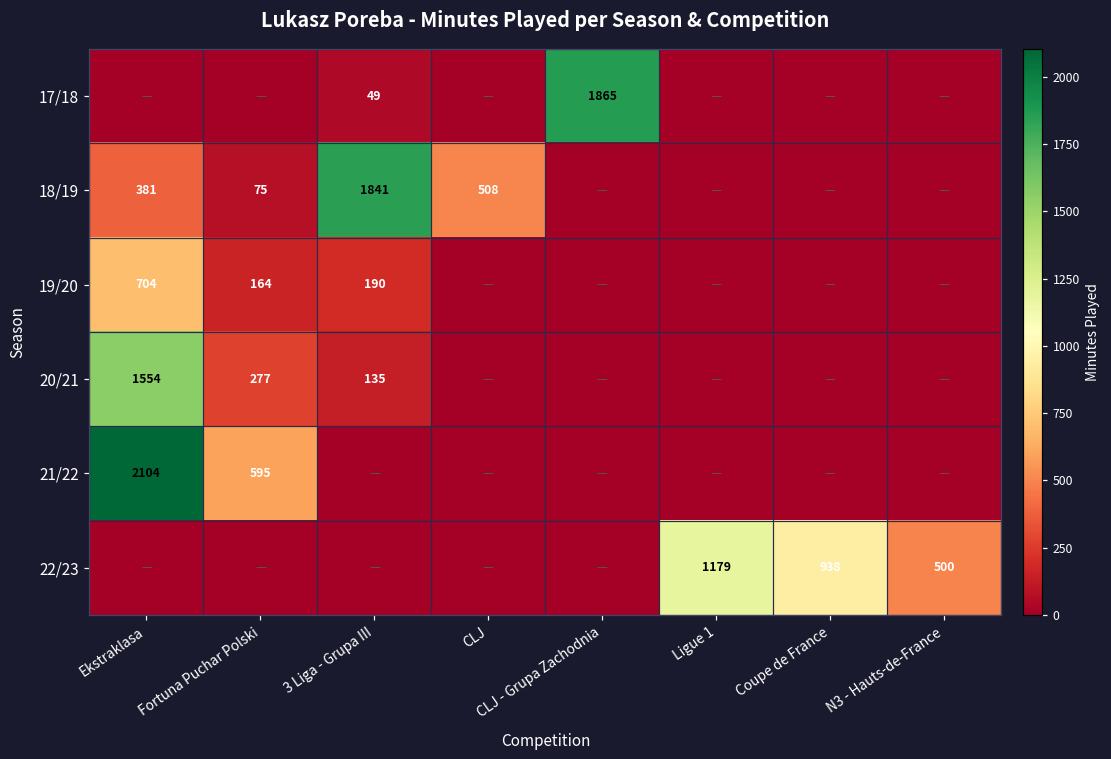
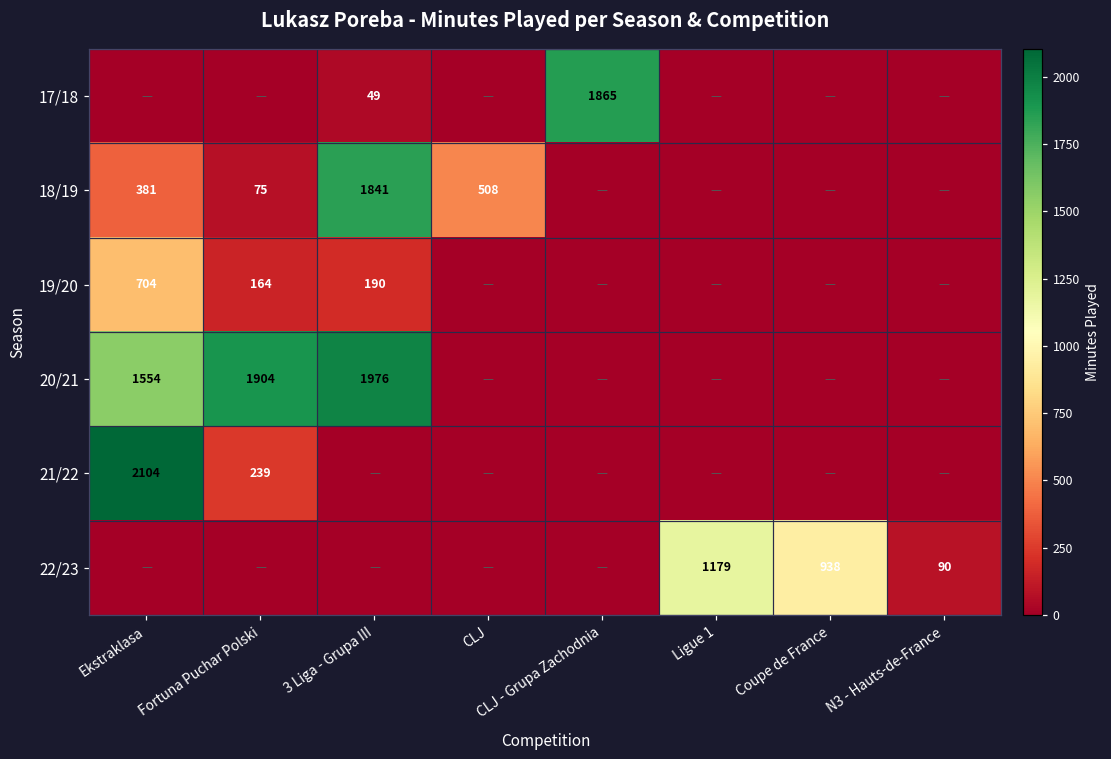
20/21, Fortuna Puchar Polski: 277 -> 1904
20/21, 3 Liga - Grupa III: 135 -> 1976
21/22, Fortuna Puchar Polski: 595 -> 239
22/23, N3 - Hauts-de-France: 500 -> 90
